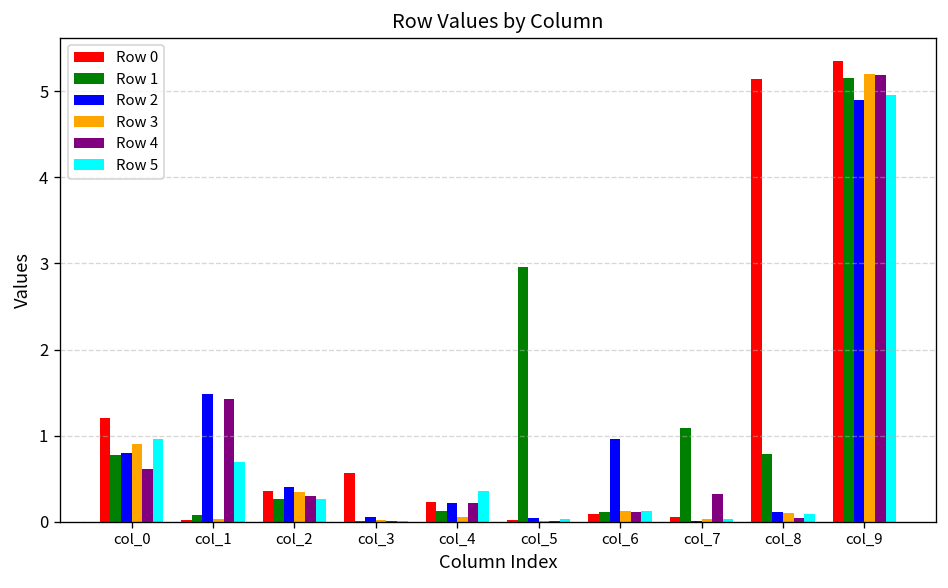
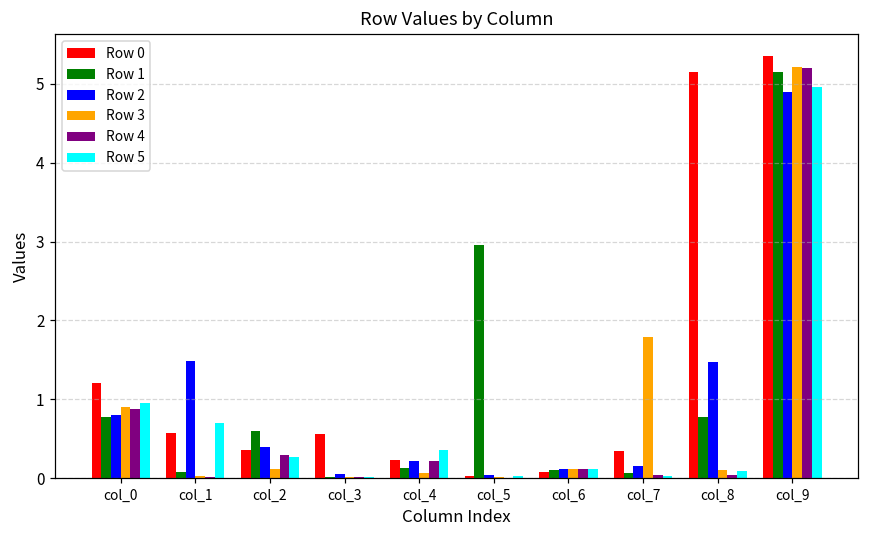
Row 4, col_0: 0.6 -> 0.9
Row 0, col_1: 0.0 -> 0.6
Row 4, col_1: 1.4 -> 0.0
Row 1, col_2: 0.3 -> 0.6
Row 3, col_2: 0.3 -> 0.1
Row 2, col_6: 1.0 -> 0.1
Row 0, col_7: 0.1 -> 0.3
Row 1, col_7: 1.1 -> 0.1
Row 2, col_7: 0.0 -> 0.1
Row 3, col_7: 0.0 -> 1.8
Row 4, col_7: 0.3 -> 0.0
Row 2, col_8: 0.1 -> 1.5
